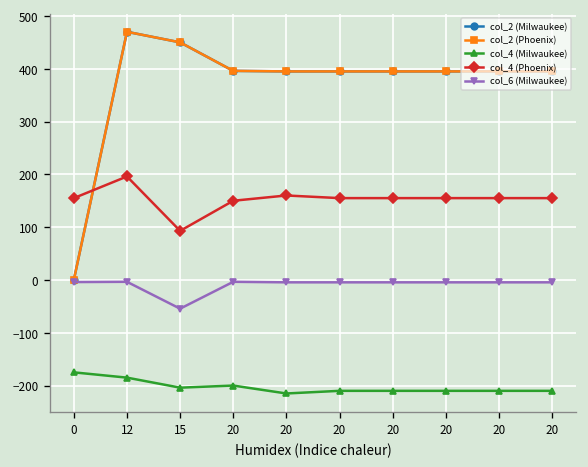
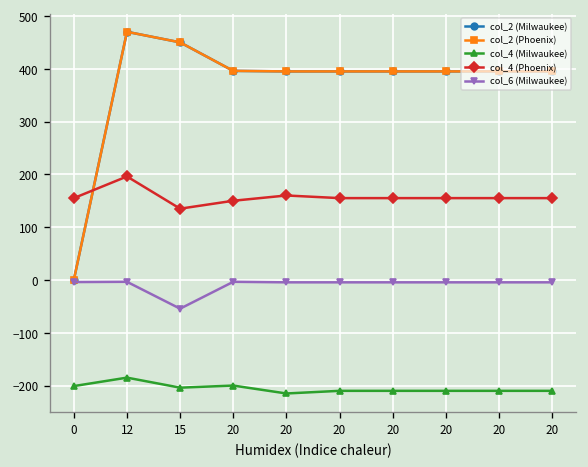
col_4 (Milwaukee), 0: -180 -> -200
col_4 (Phoenix), 15: 90 -> 140
